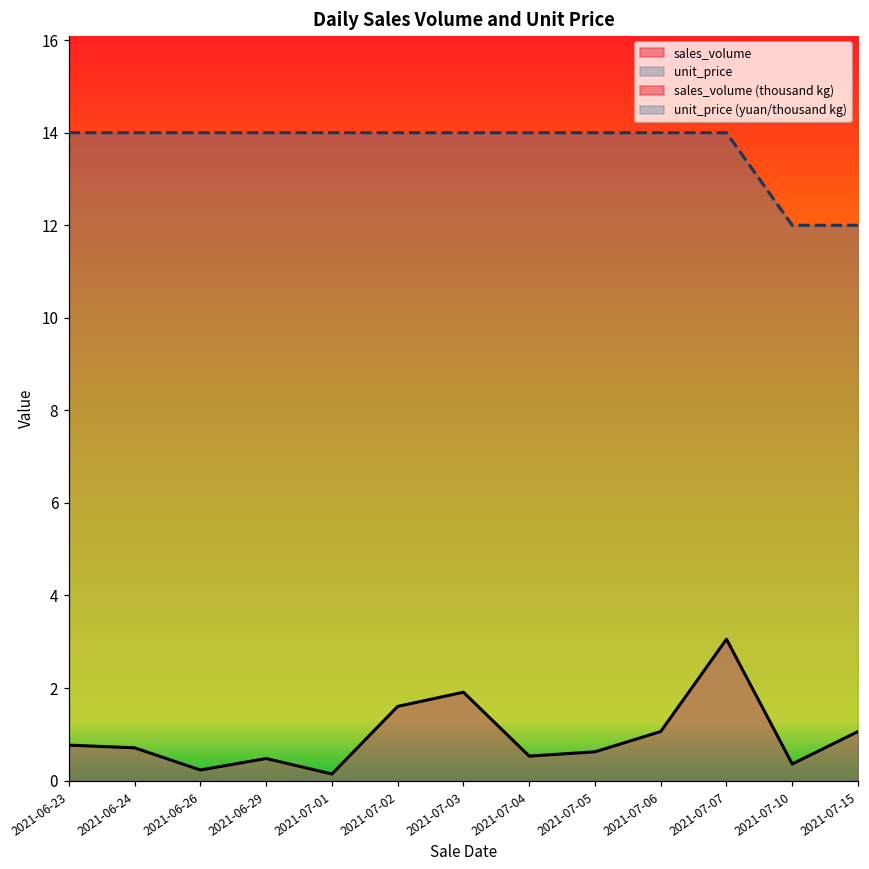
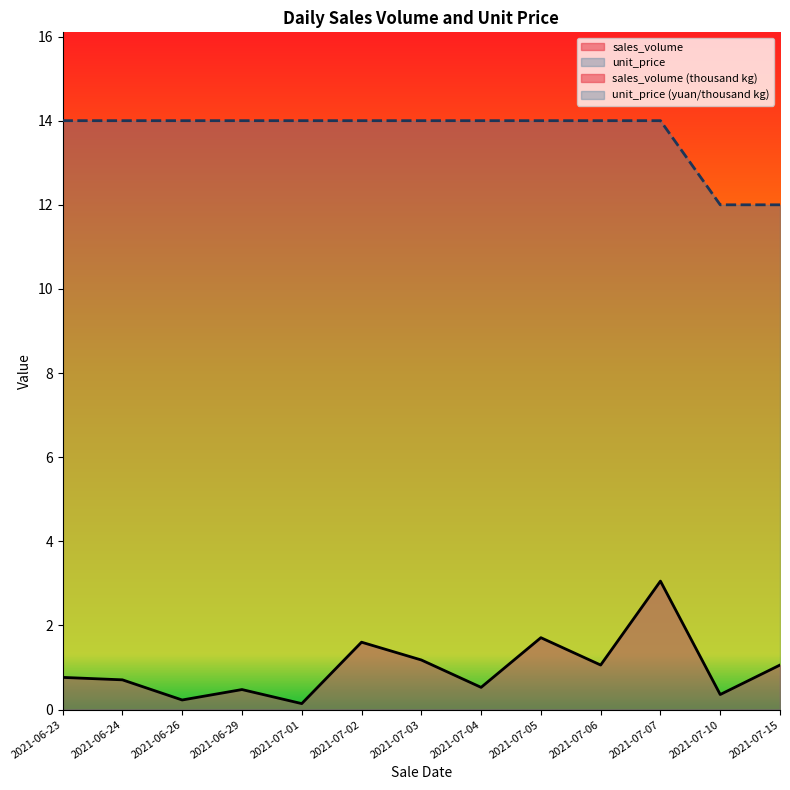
sales_volume, 2021-07-03: 1.9 -> 1.2
sales_volume, 2021-07-05: 0.6 -> 1.7
